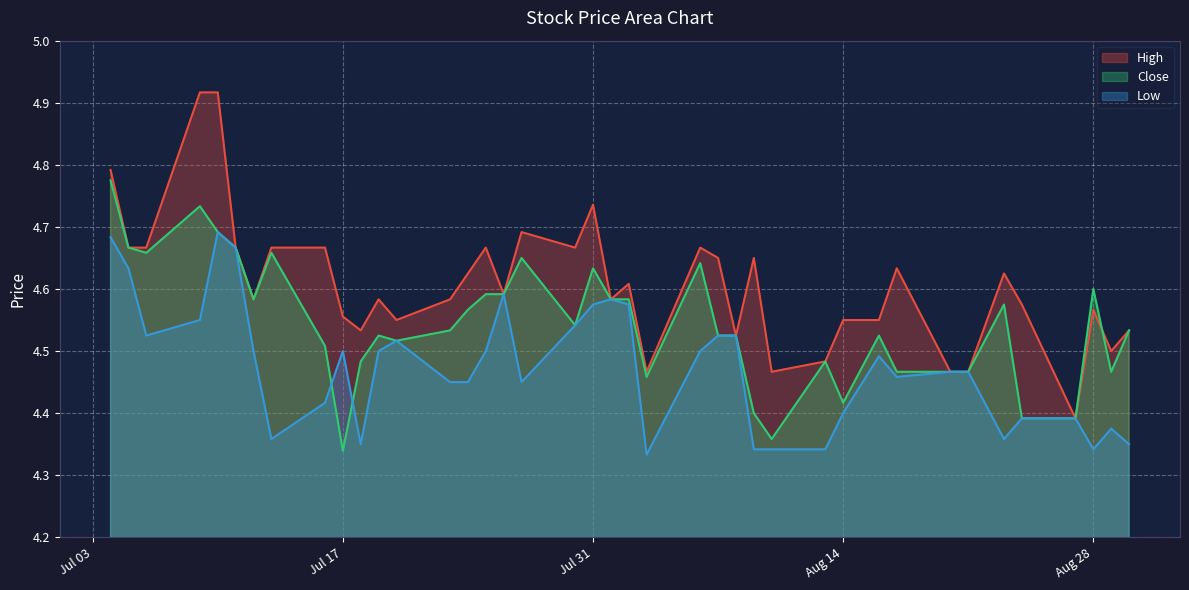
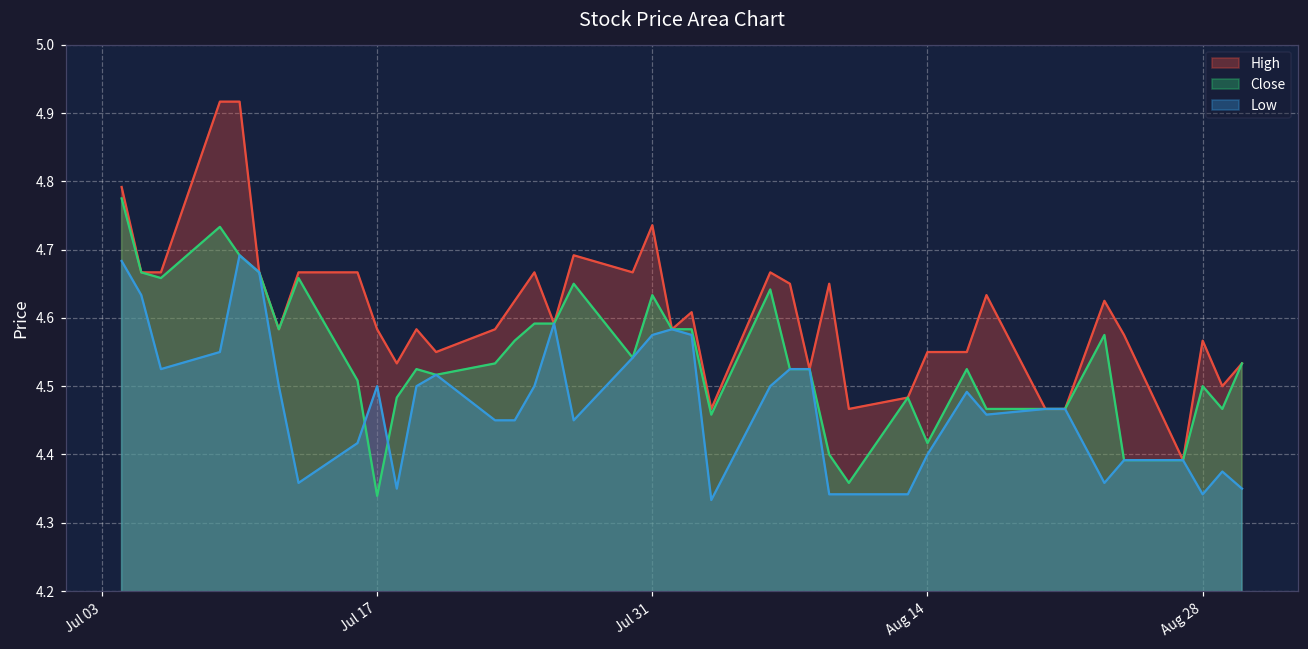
High, Jul 17: 4.56 -> 4.58
Close, Aug 28: 4.6 -> 4.5
